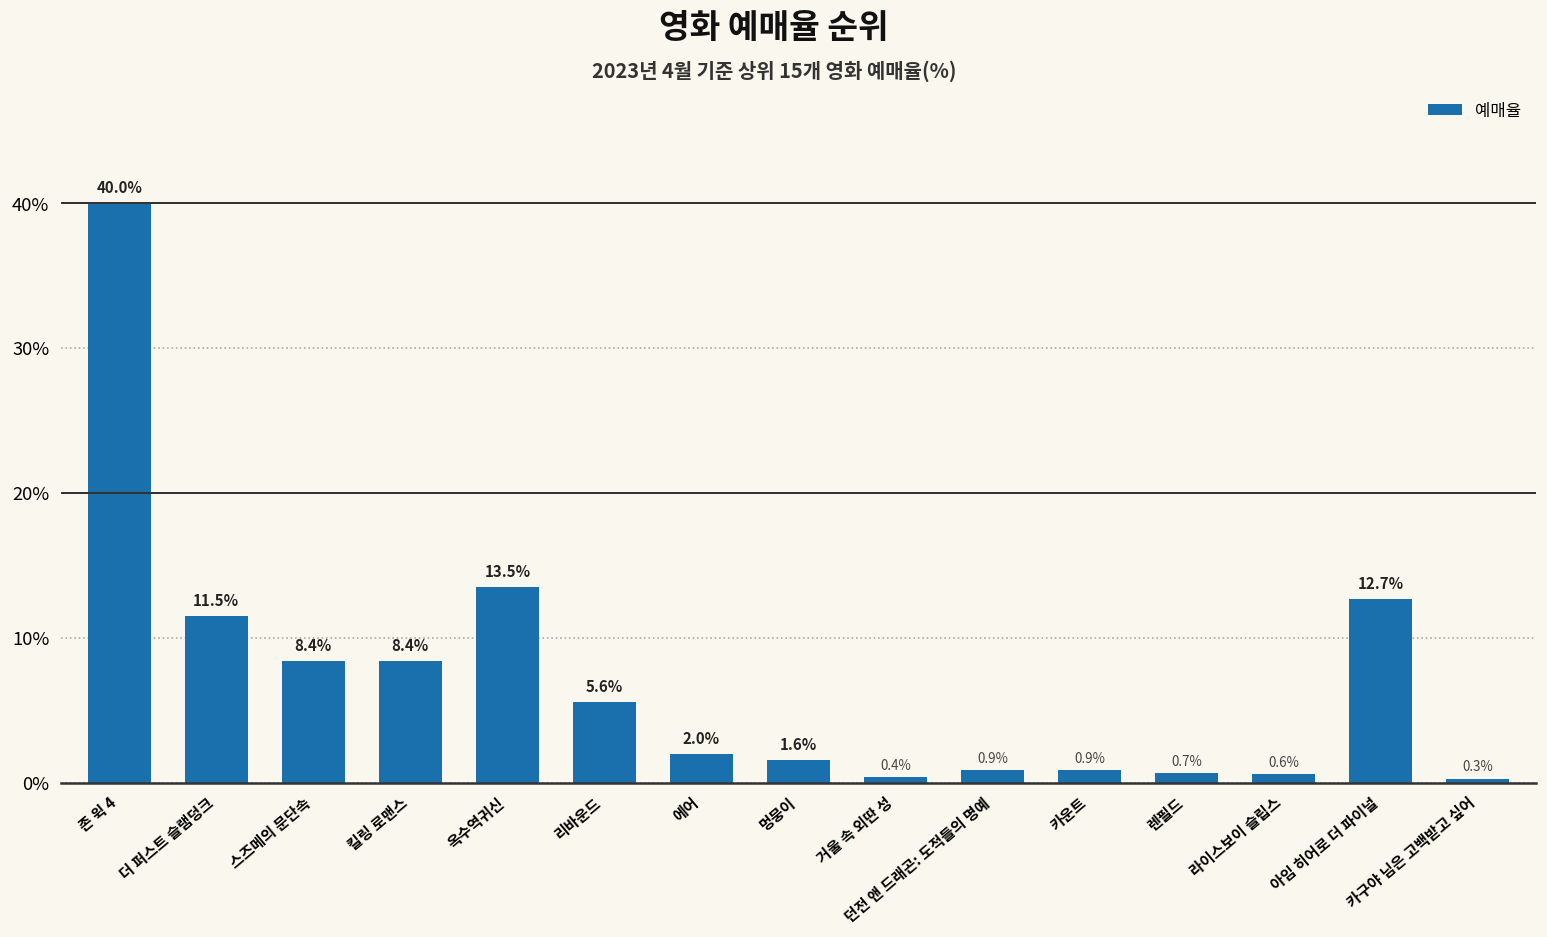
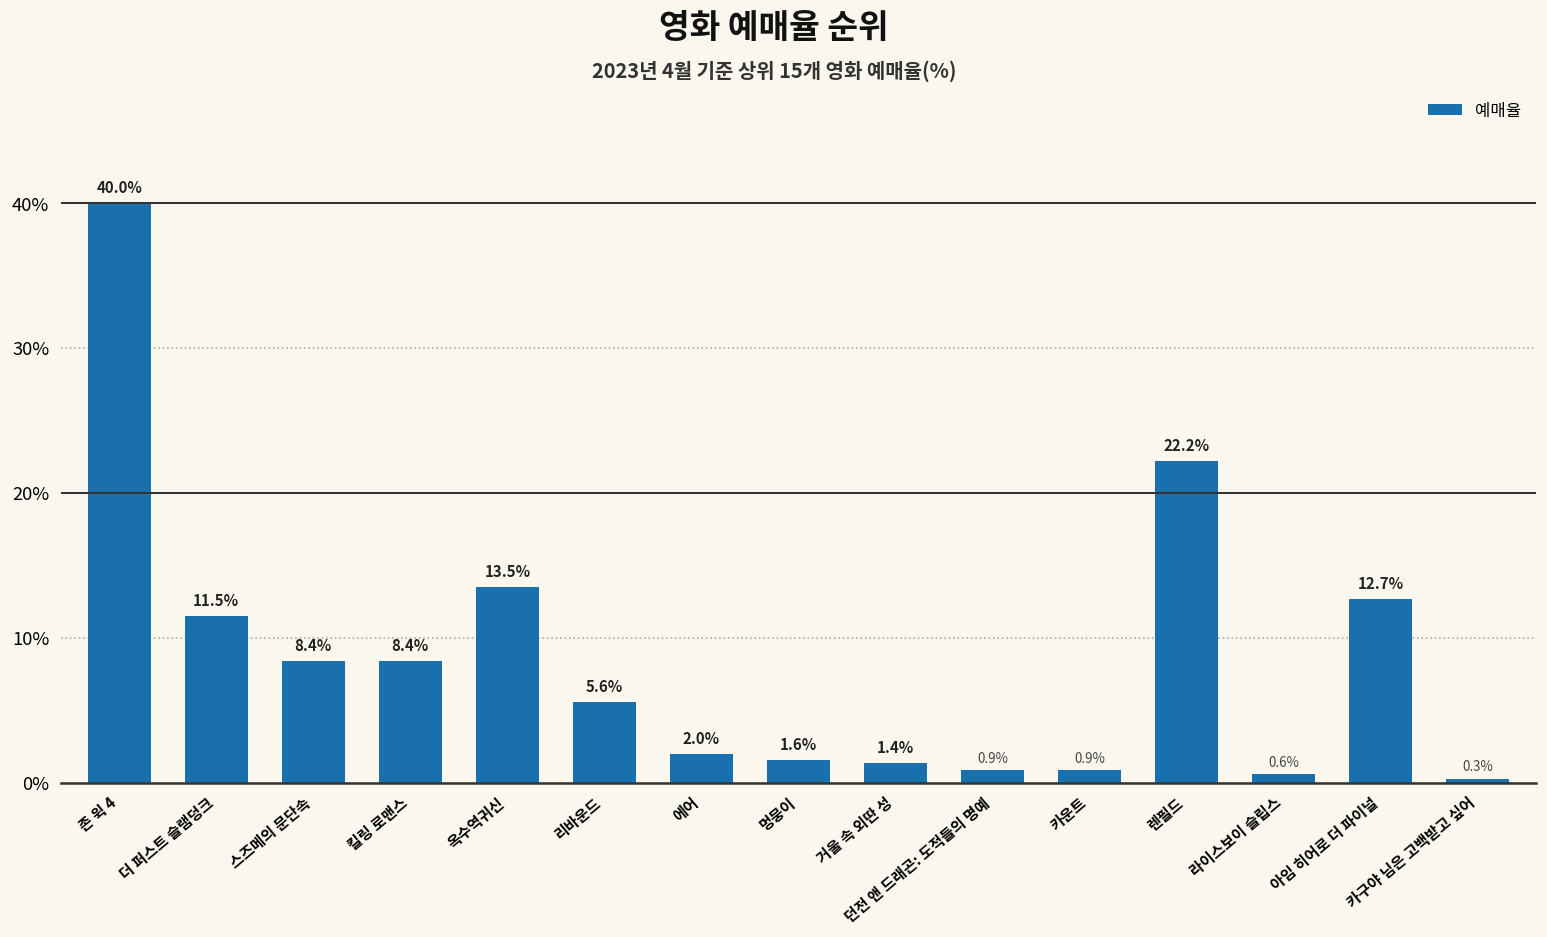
거울 속 외딴 성: 0.4% -> 1.4%
렌필드: 0.7% -> 22.2%
